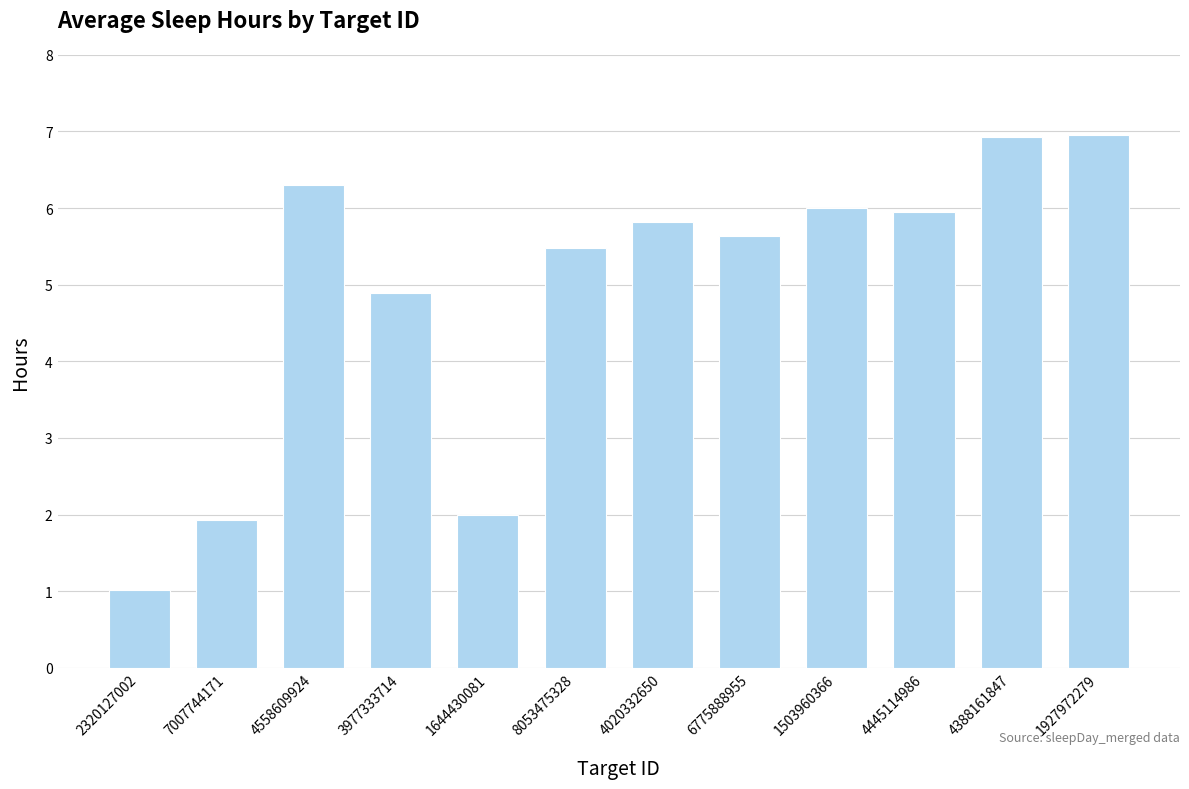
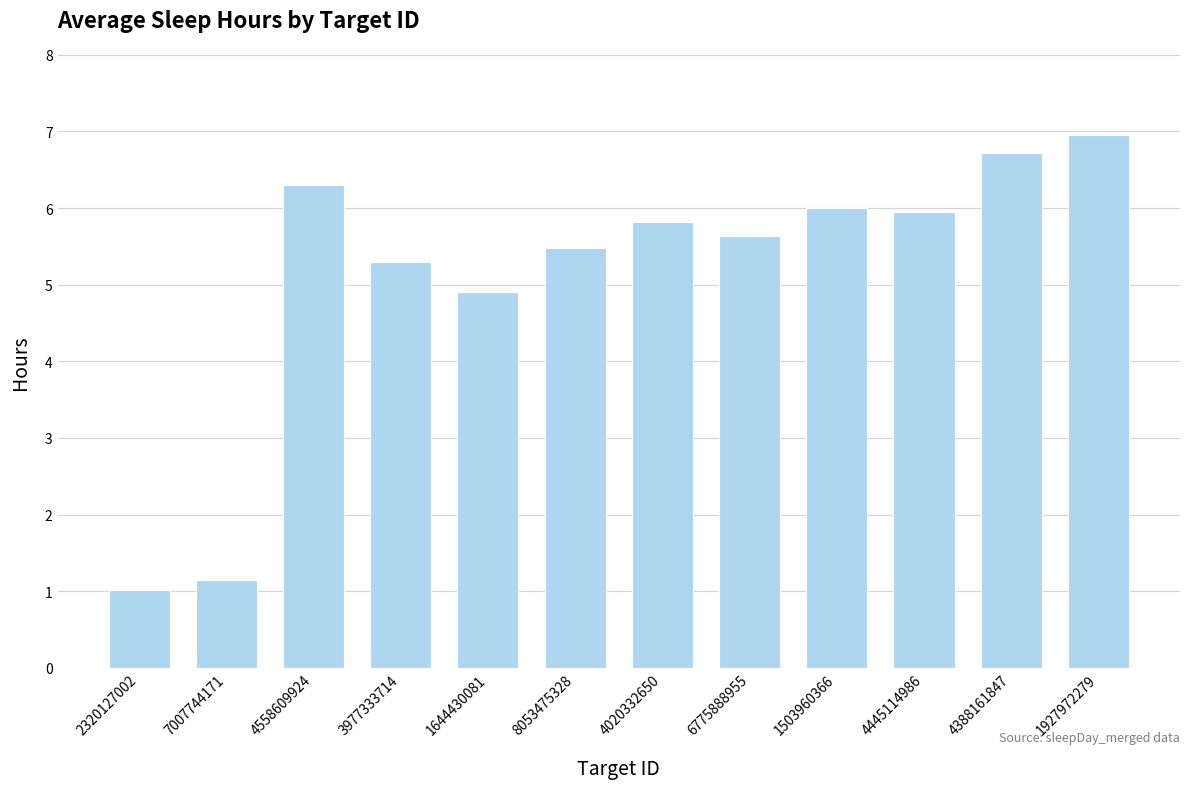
7007744171: 1.9 -> 1.1
3977333714: 4.9 -> 5.3
1644430081: 2.0 -> 4.9
4388161847: 6.9 -> 6.7
